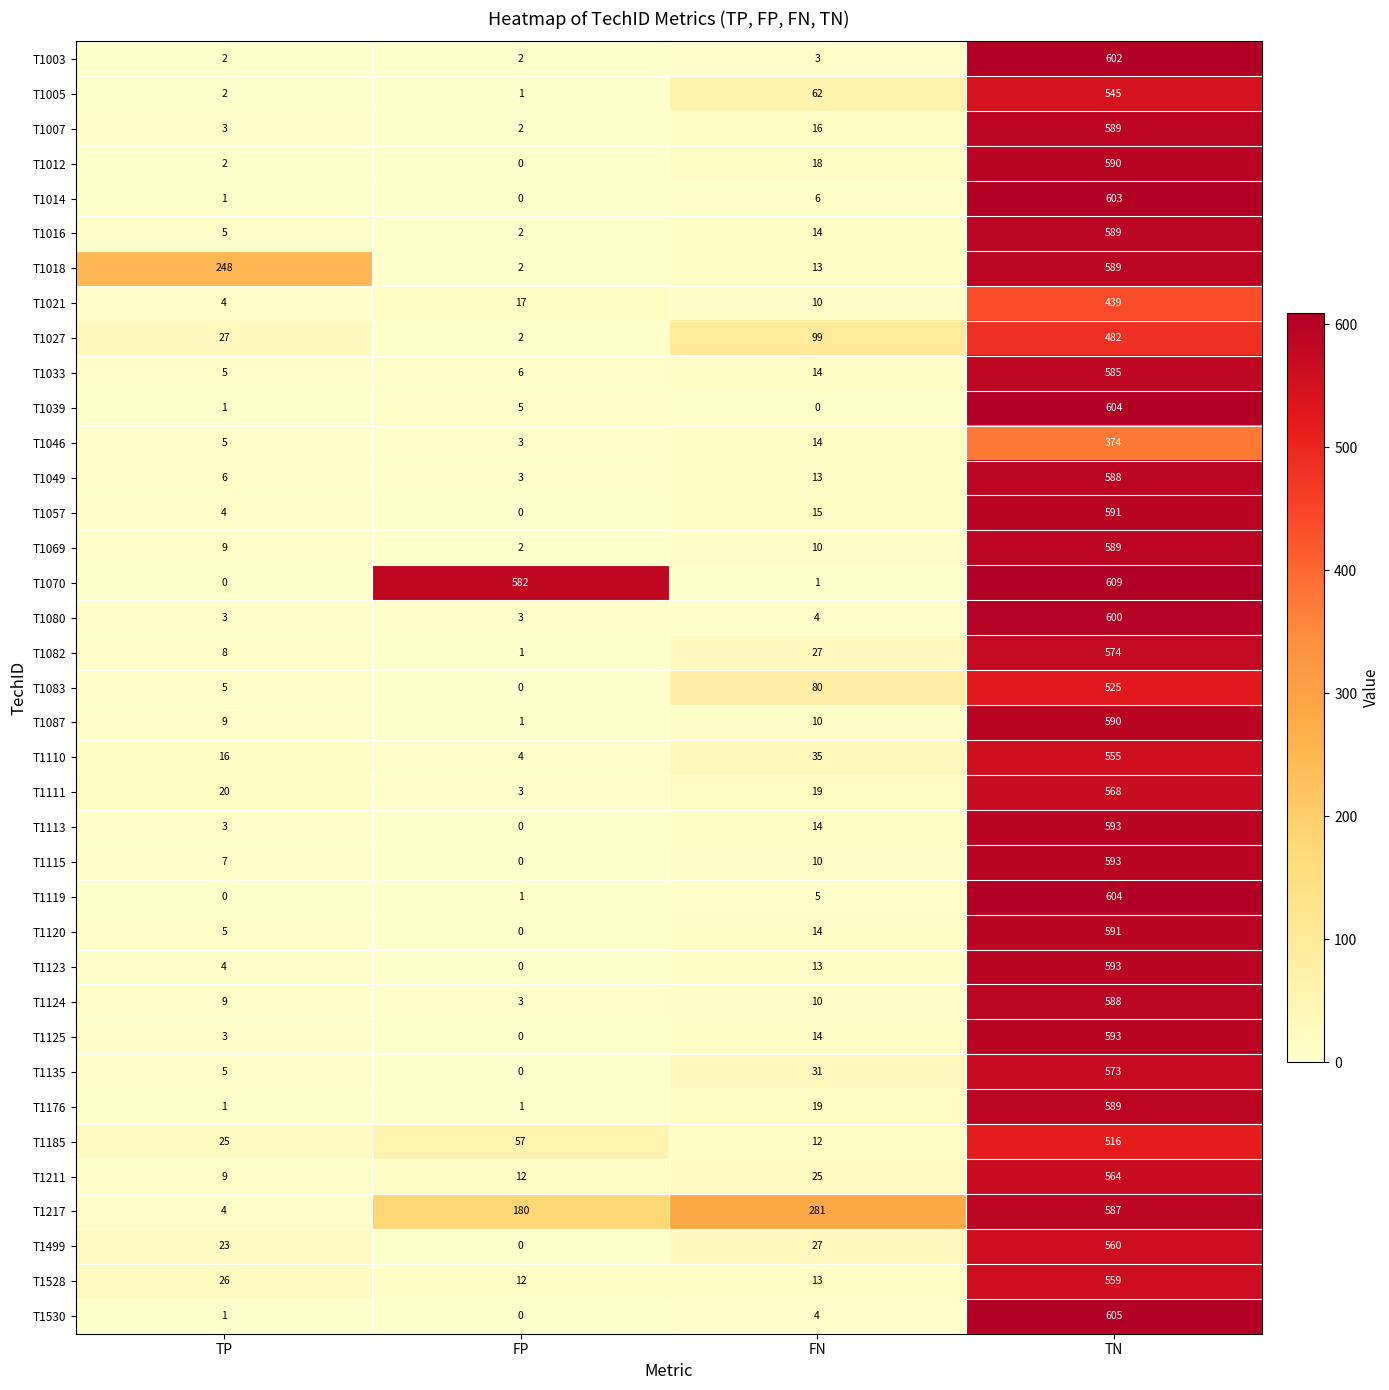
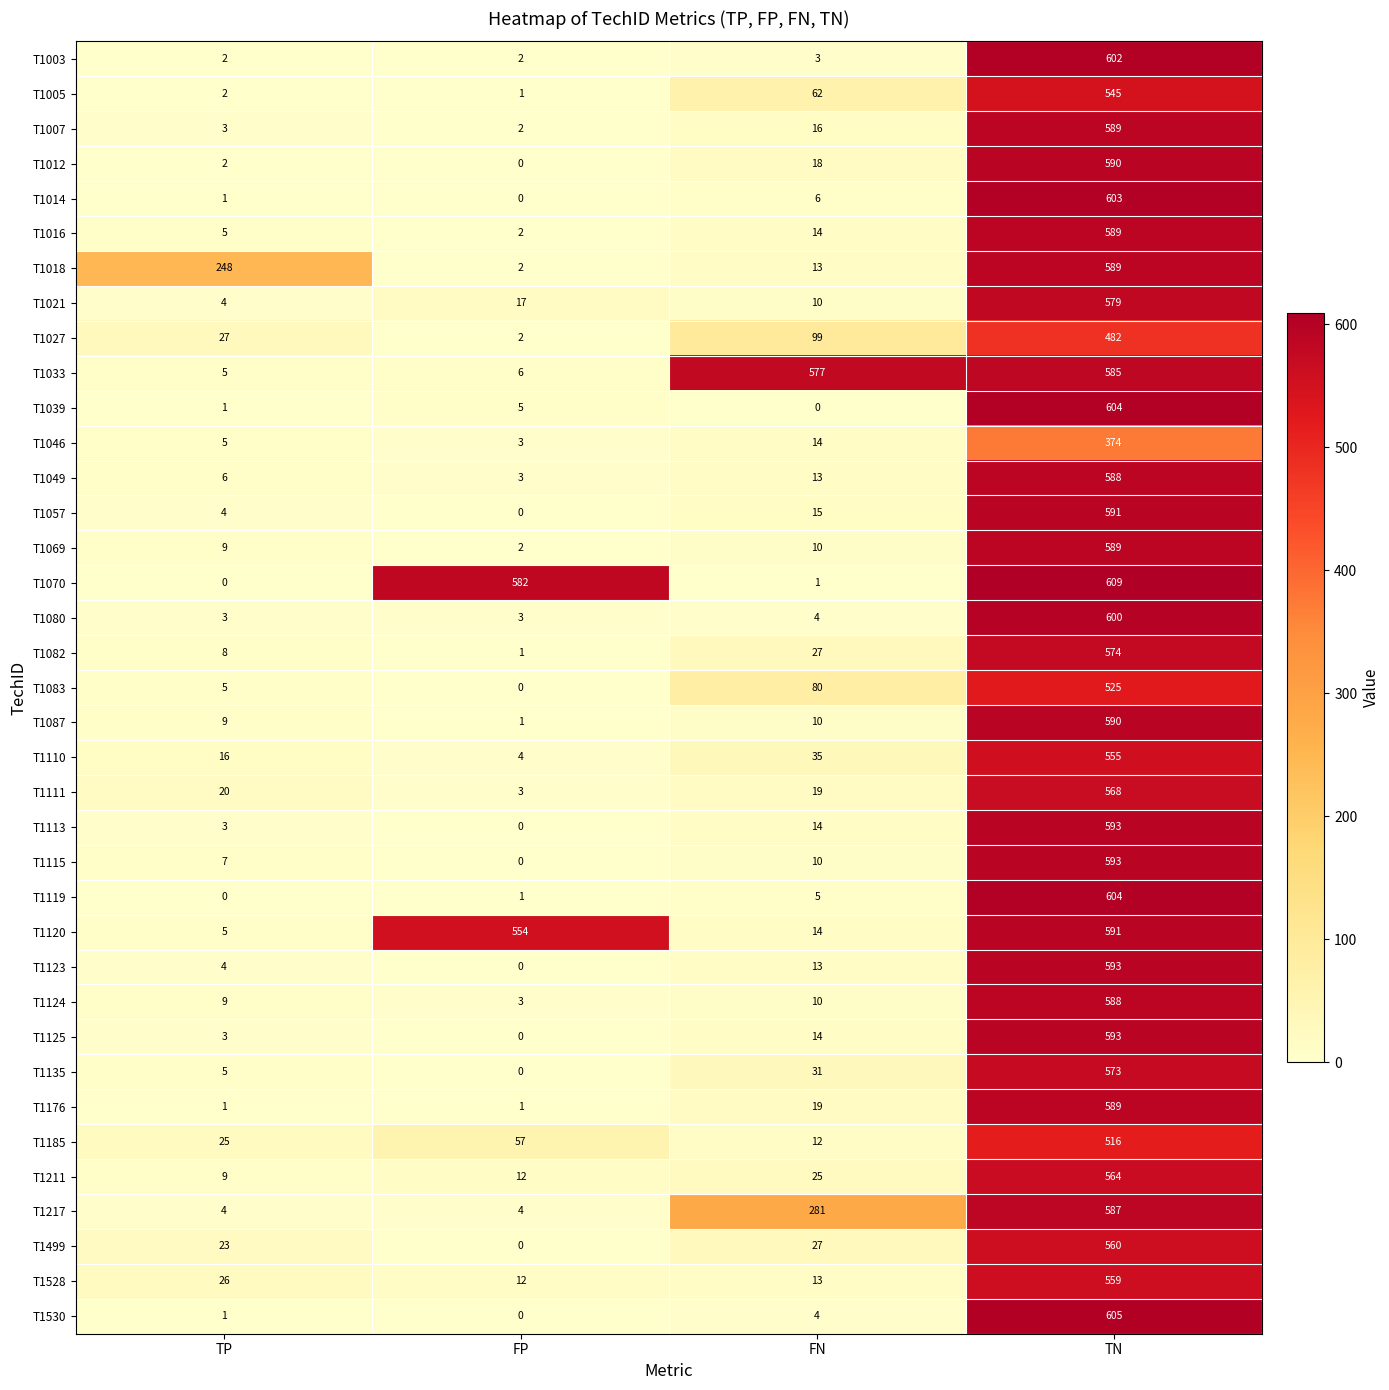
T1021, TN: 439 -> 579
T1033, FN: 14 -> 577
T1120, FP: 0 -> 554
T1217, FP: 180 -> 4
